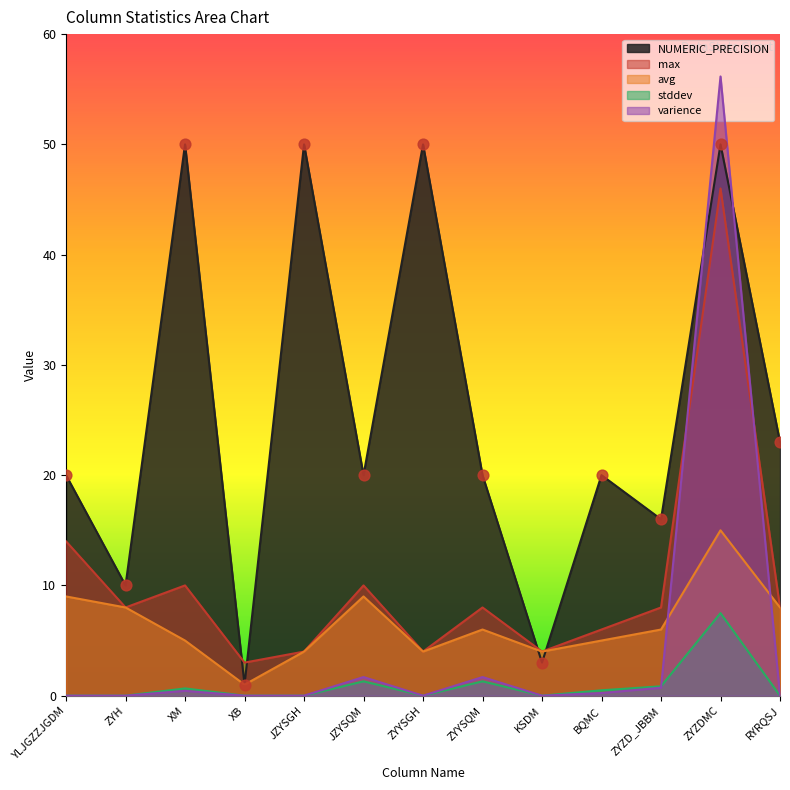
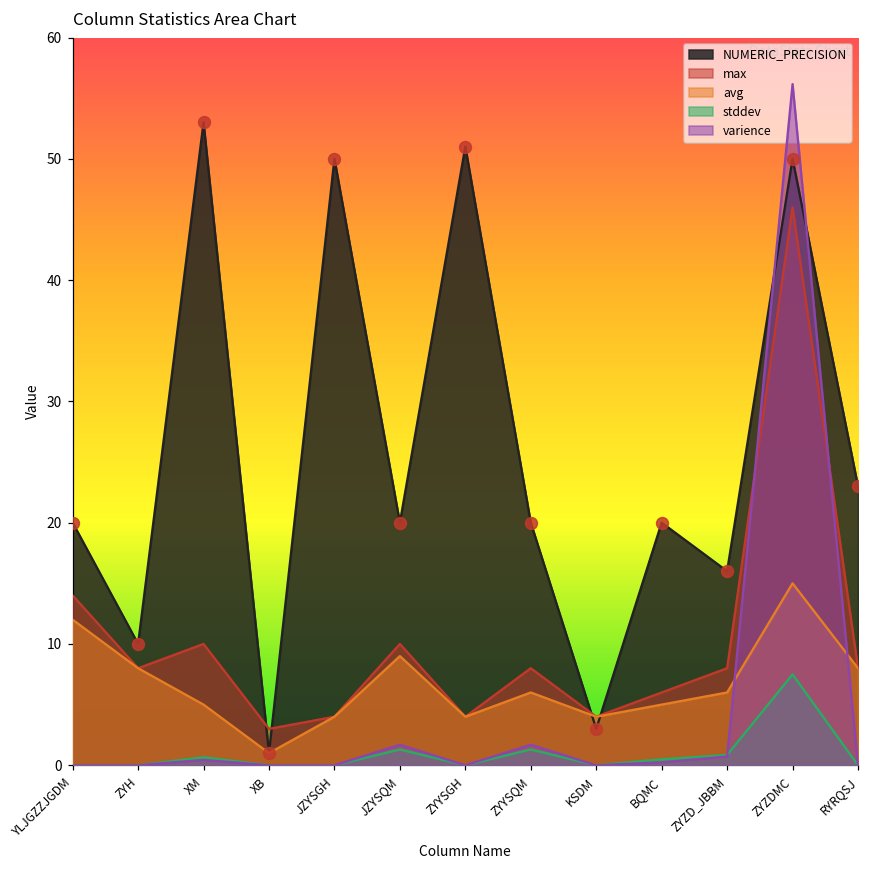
avg, YLJGZZJGDM: 9 -> 12
NUMERIC_PRECISION, XM: 50 -> 53
NUMERIC_PRECISION, ZYYSGH: 50 -> 51
